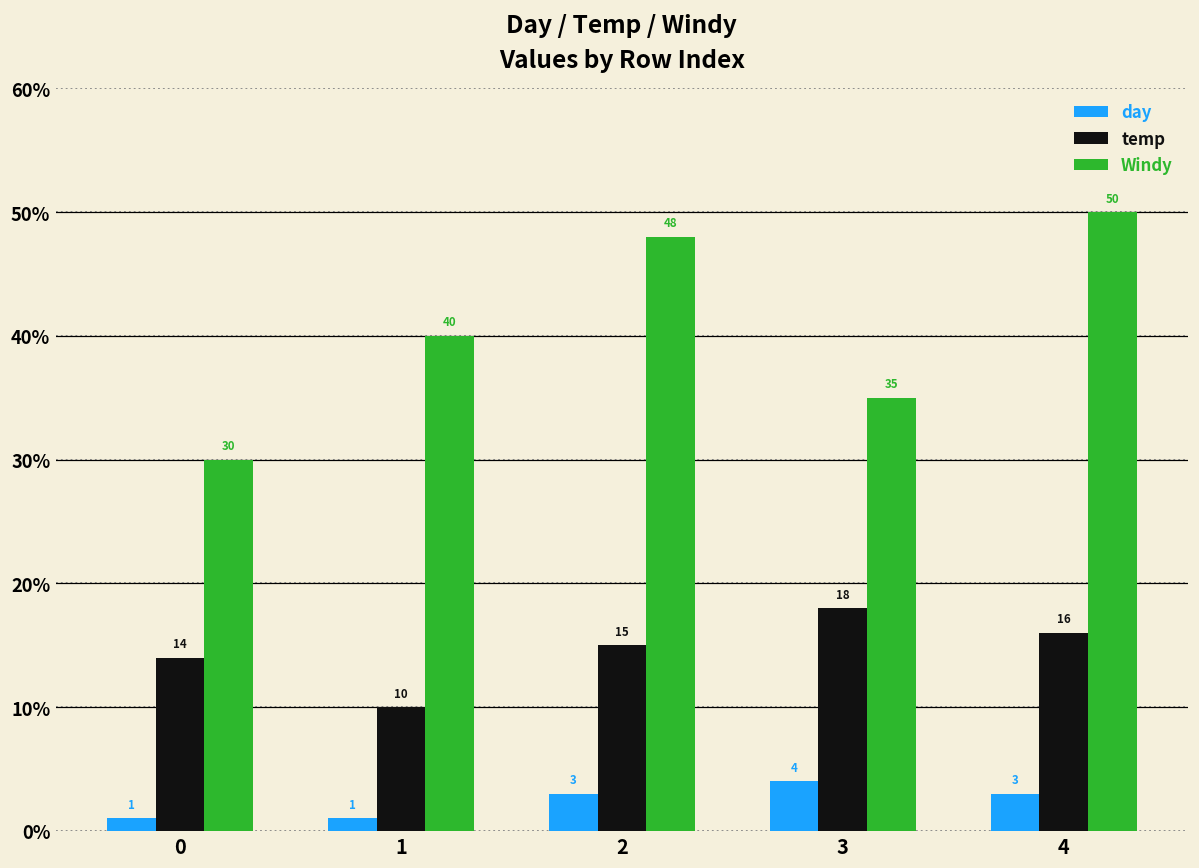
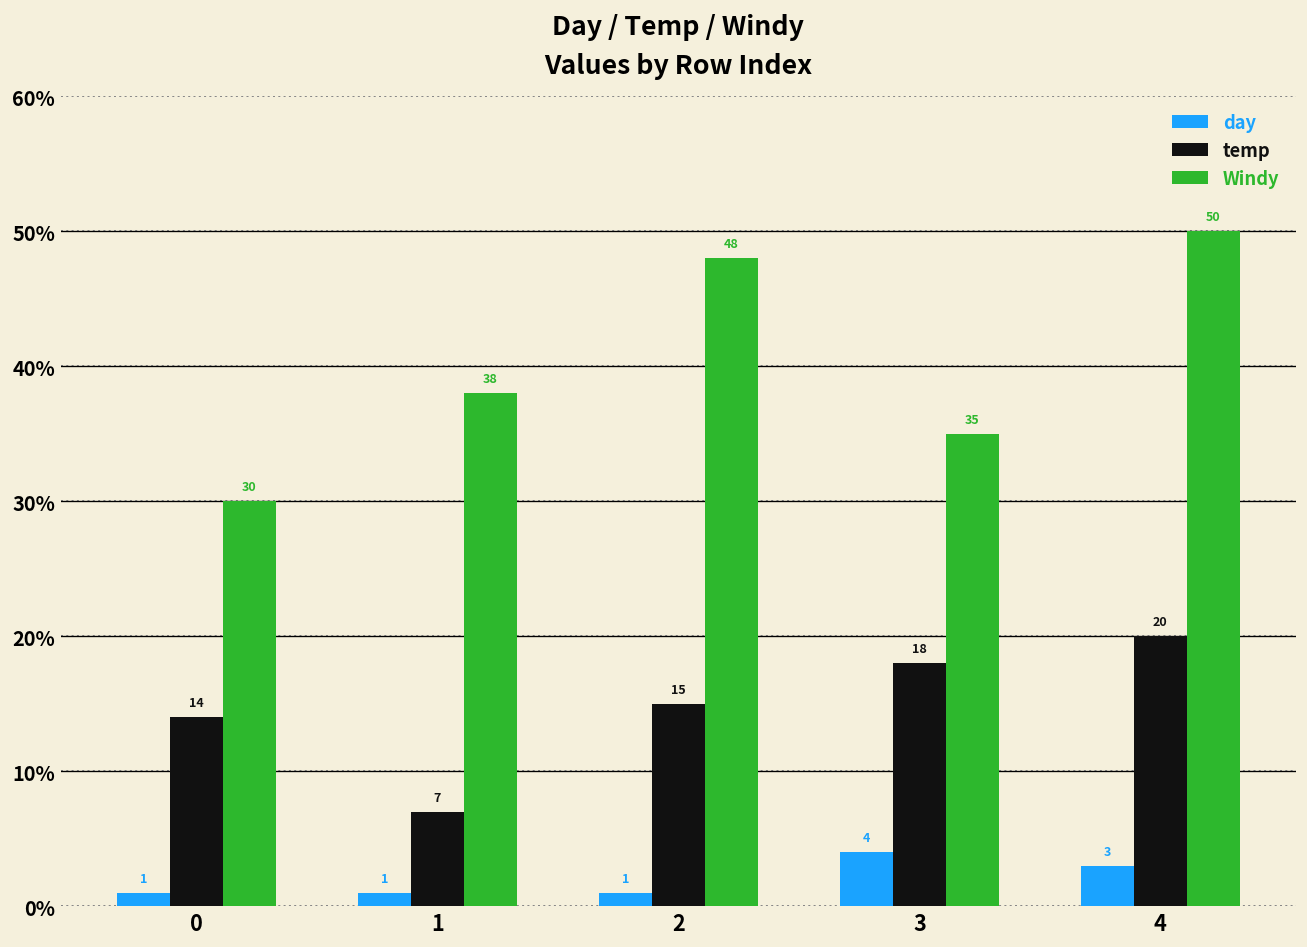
temp, 1: 10 -> 7
Windy, 1: 40 -> 38
day, 2: 3 -> 1
temp, 4: 16 -> 20
